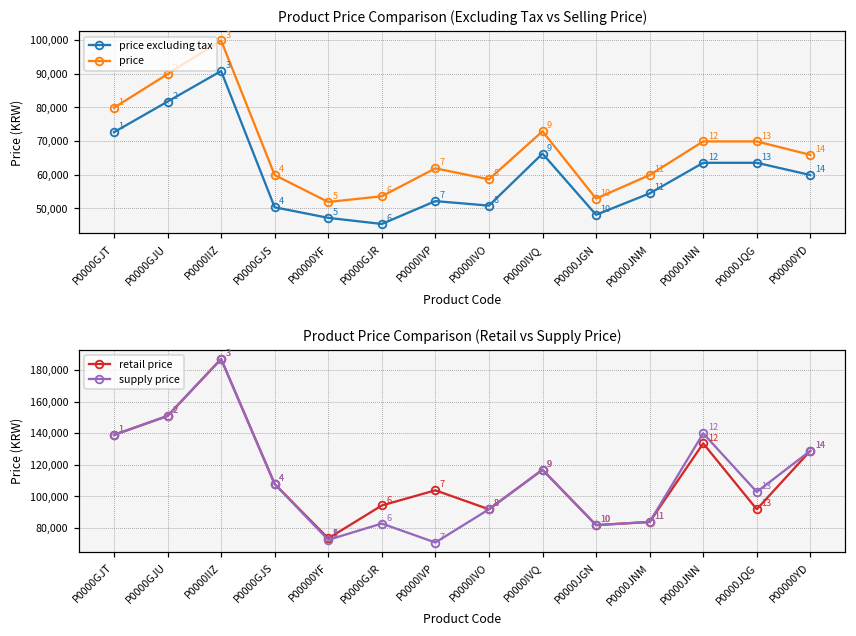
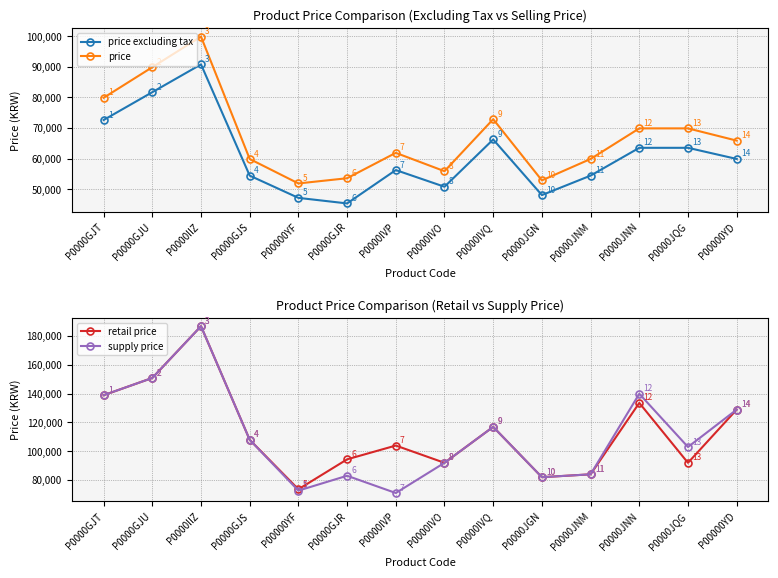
Product Price Comparison (Excluding Tax vs Selling Price), price excluding tax, P0000GJS: 50,000 -> 54,000
Product Price Comparison (Excluding Tax vs Selling Price), price excluding tax, P0000IVP: 52,000 -> 56,000
Product Price Comparison (Excluding Tax vs Selling Price), price, P0000IVO: 59,000 -> 56,000
